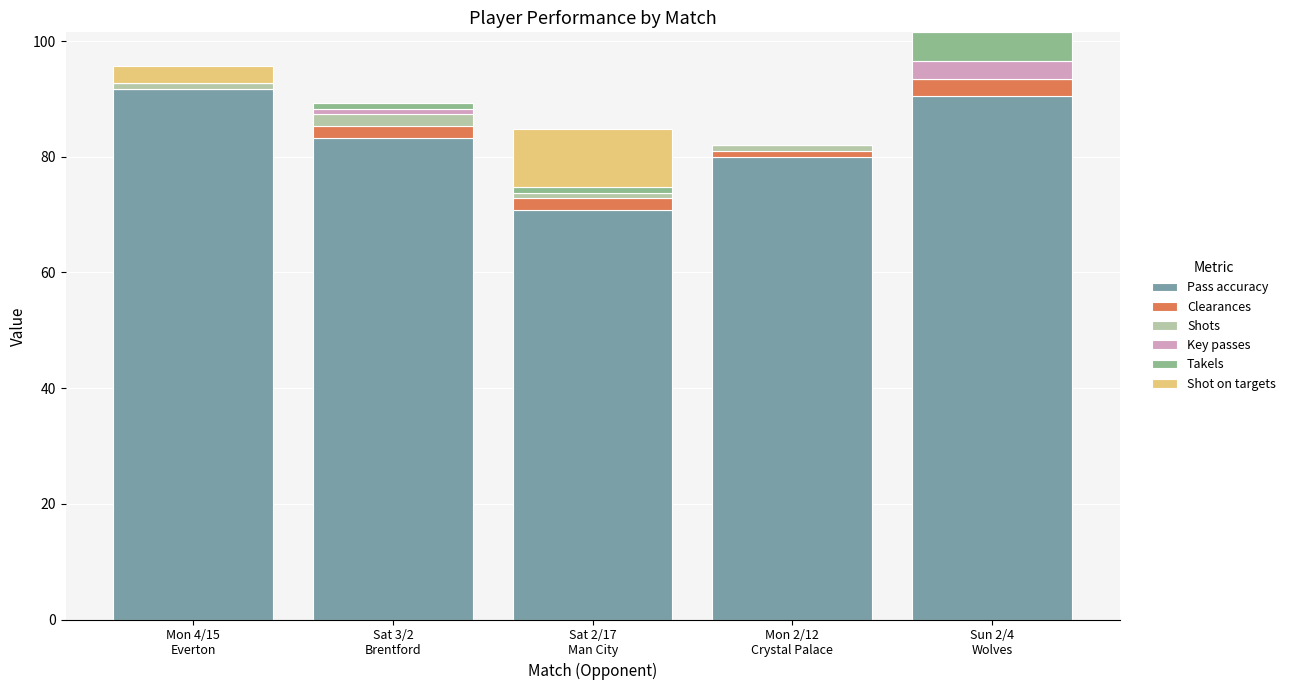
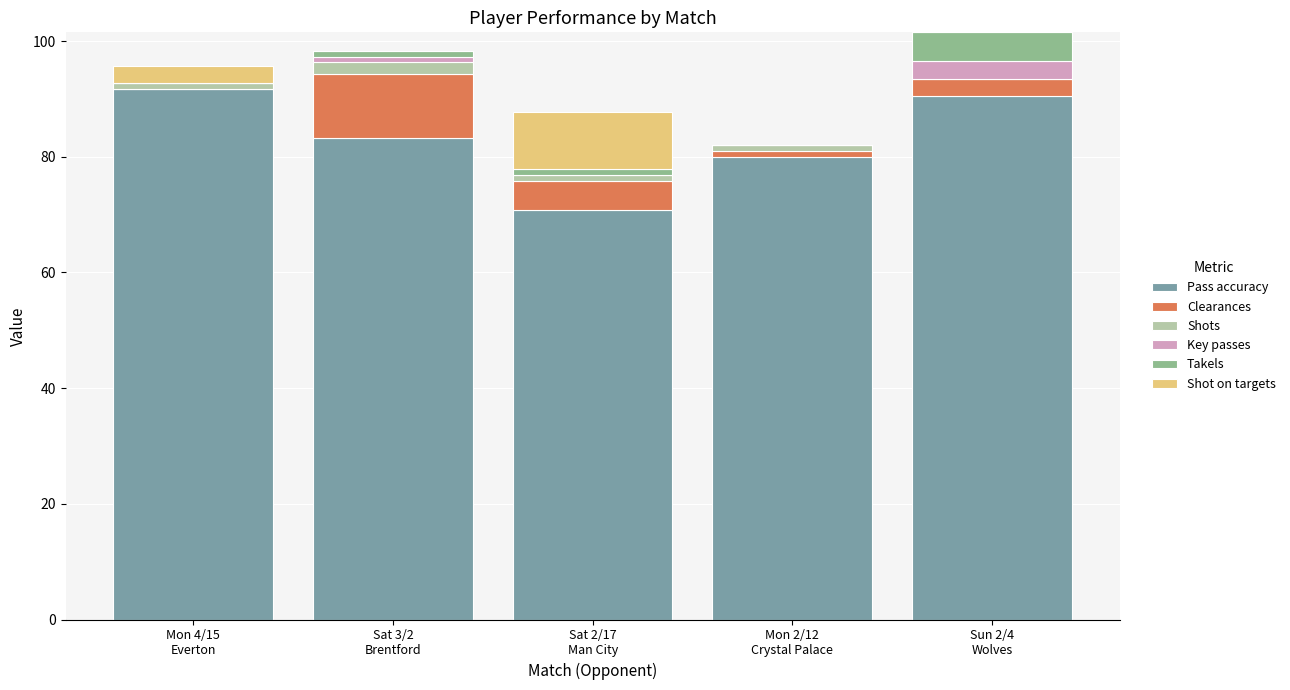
Clearances, Sat 3/2 Brentford: 2 -> 11
Clearances, Sat 2/17 Man City: 2 -> 5
